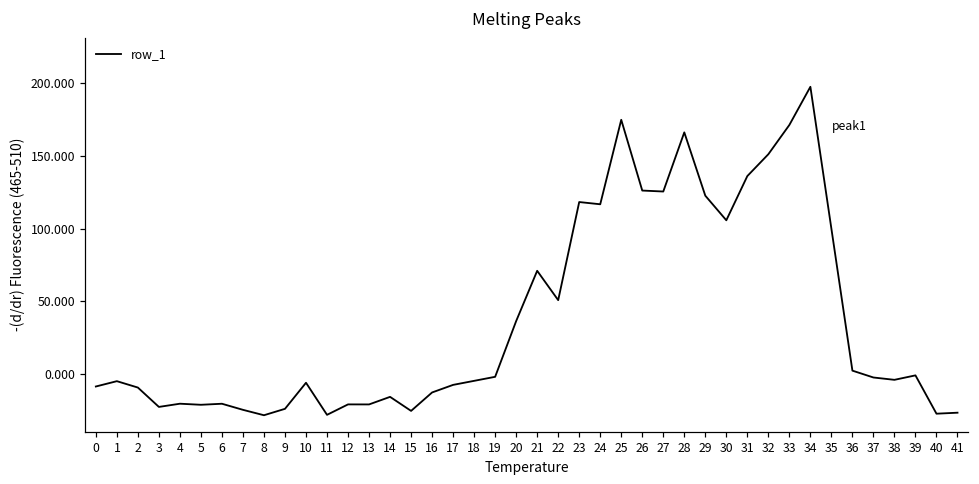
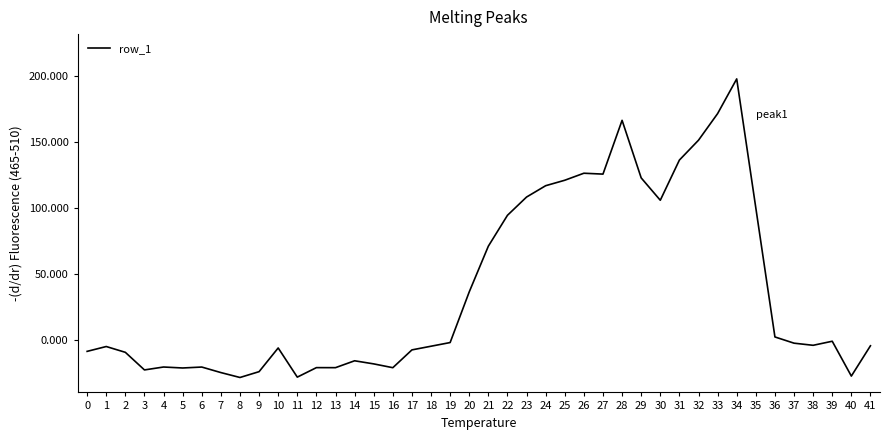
15: -25 -> -18
16: -13 -> -21
22: 51 -> 94
23: 118 -> 108
25: 175 -> 121
41: -26 -> -4
